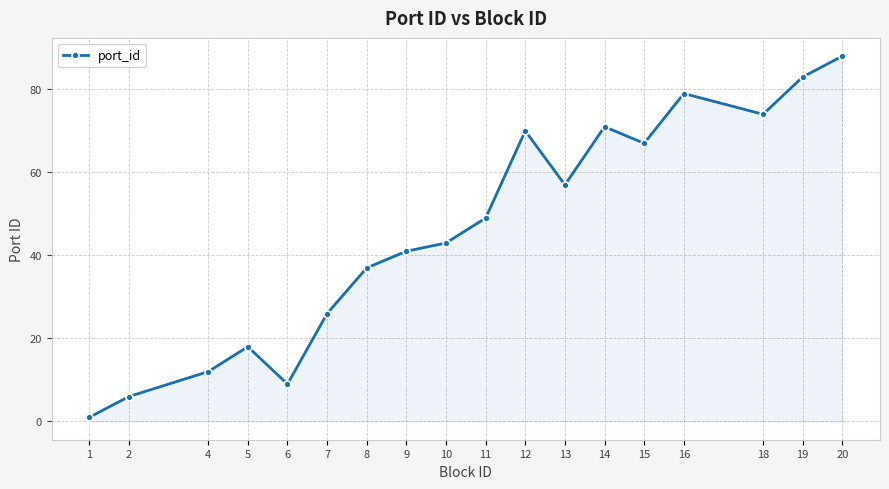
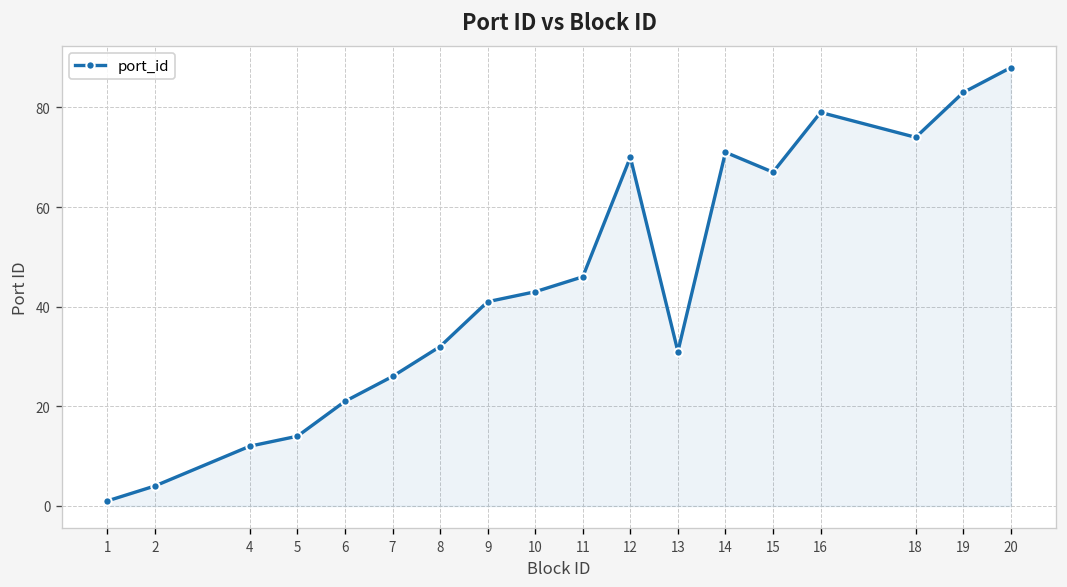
2: 6 -> 4
5: 18 -> 14
6: 9 -> 21
8: 37 -> 32
11: 49 -> 46
13: 57 -> 31
